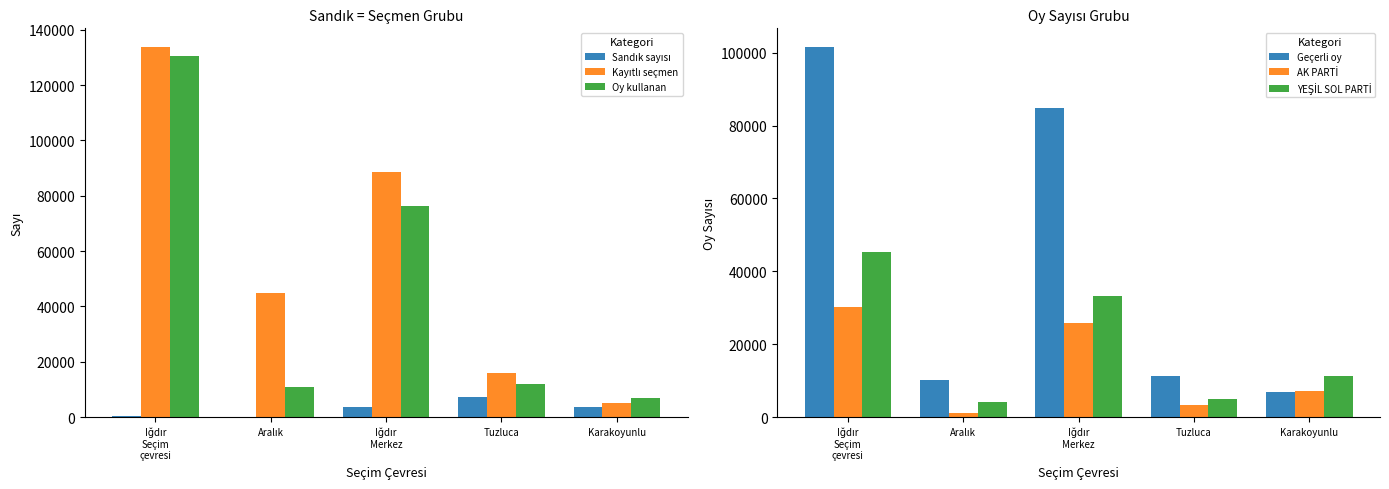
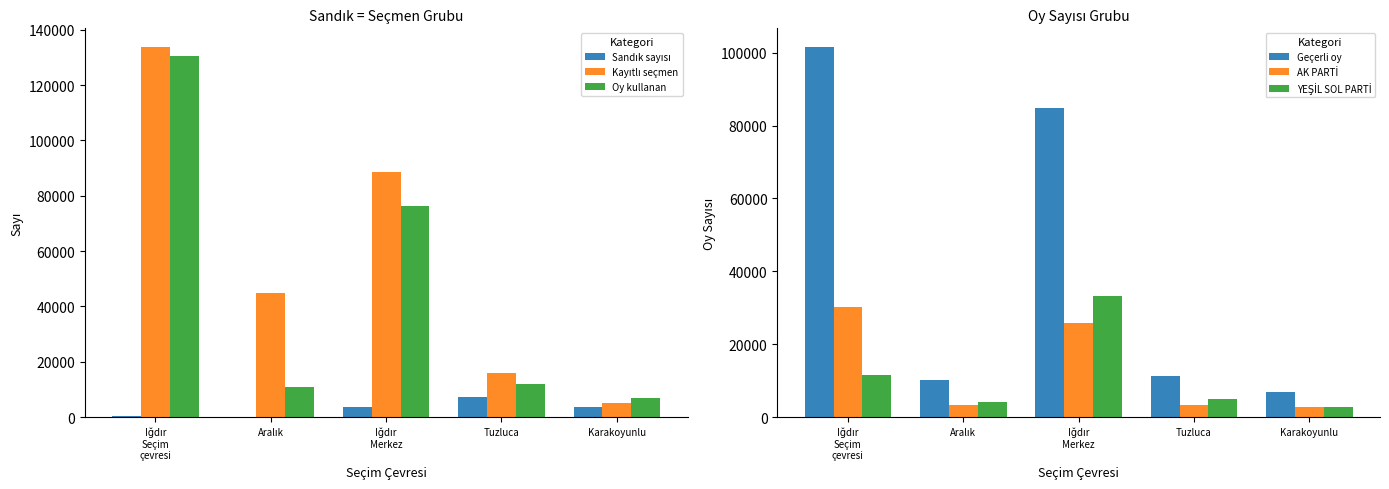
Oy Sayısı Grubu, YEŞİL SOL PARTİ, Iğdır Seçim çevresi: 45000 -> 12000
Oy Sayısı Grubu, AK PARTİ, Aralık: 1000 -> 3000
Oy Sayısı Grubu, AK PARTİ, Karakoyunlu: 7000 -> 3000
Oy Sayısı Grubu, YEŞİL SOL PARTİ, Karakoyunlu: 11000 -> 3000
